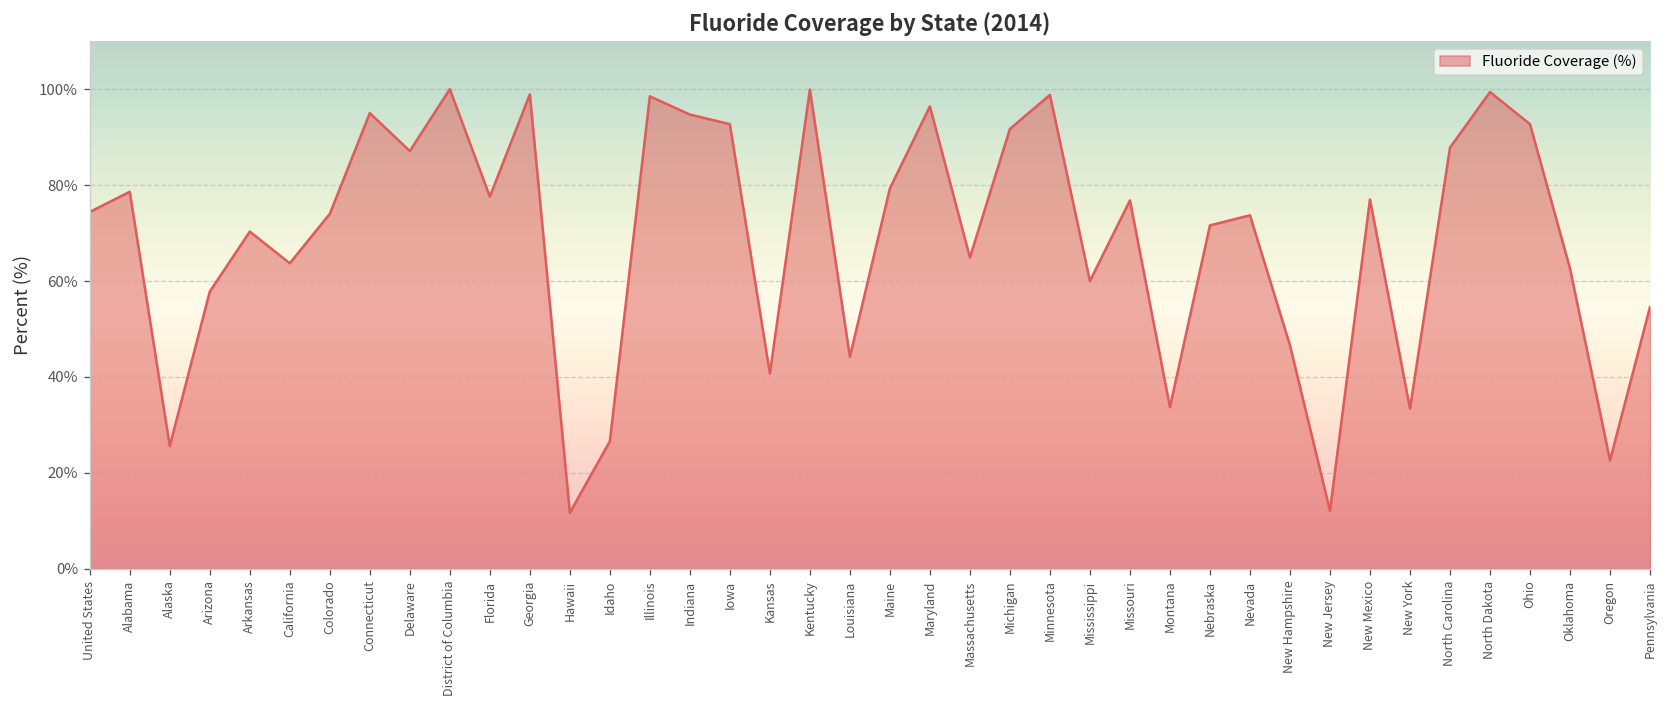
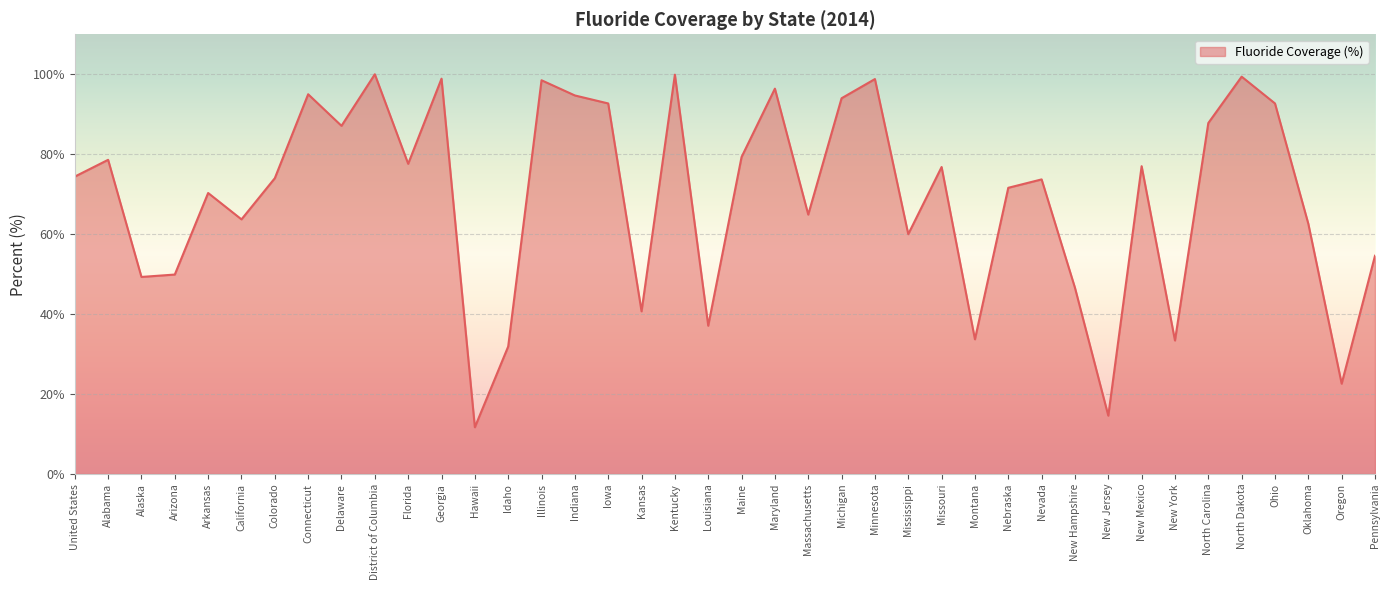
Alaska: 26% -> 49%
Arizona: 58% -> 50%
Idaho: 27% -> 32%
Louisiana: 44% -> 37%
Michigan: 92% -> 94%
New Jersey: 12% -> 15%
